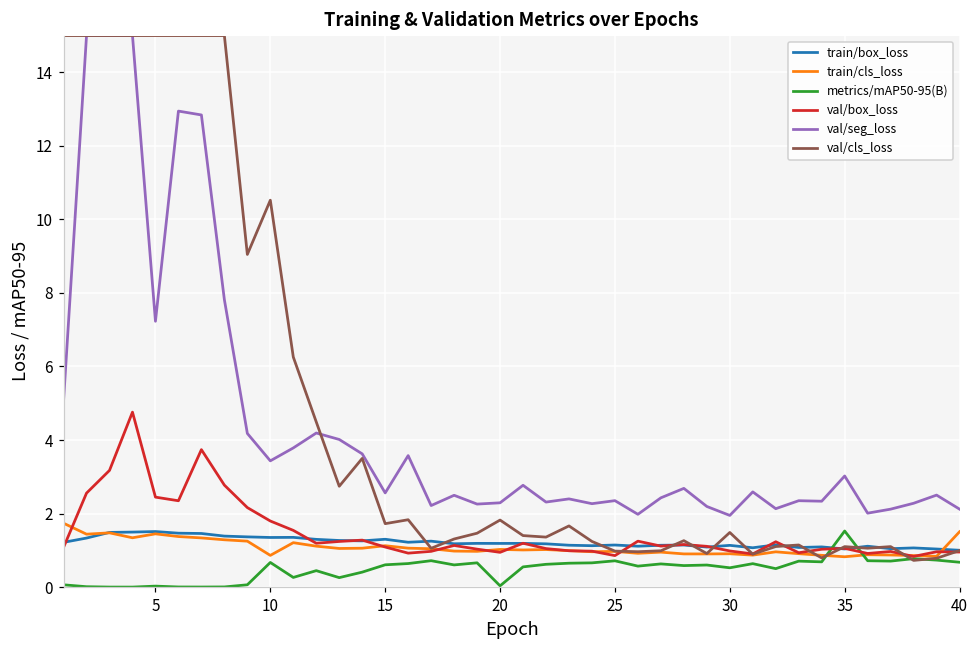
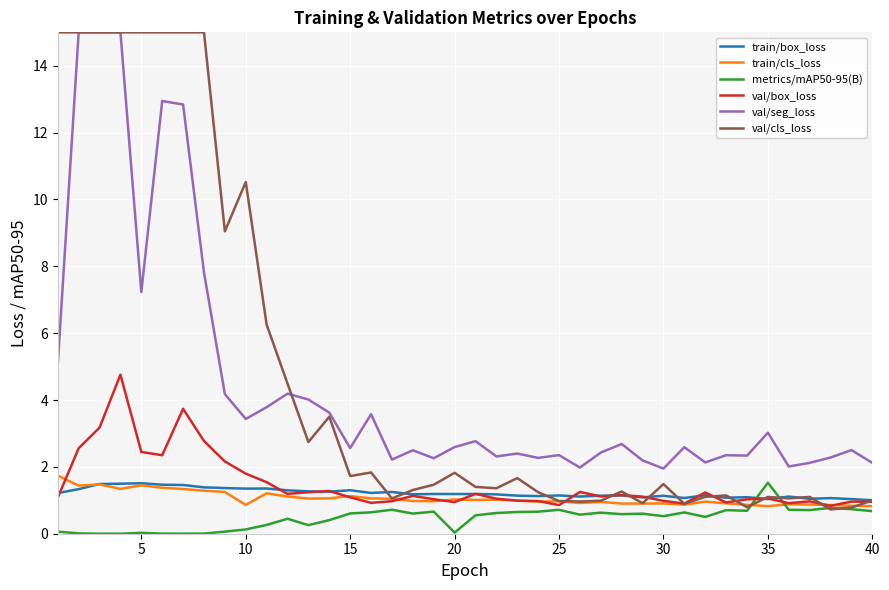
metrics/mAP50-95(B), 10: 0.7 -> 0.1
val/seg_loss, 20: 2.3 -> 2.6
train/cls_loss, 40: 1.5 -> 0.8
